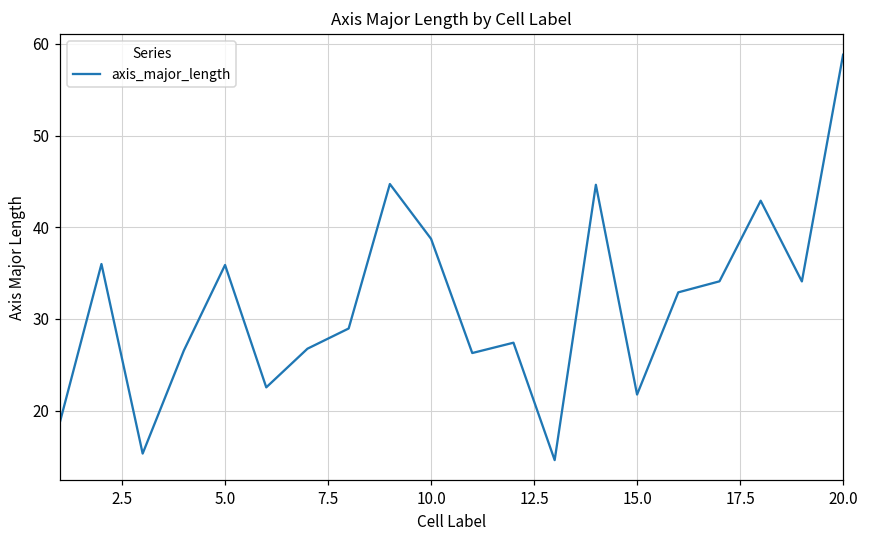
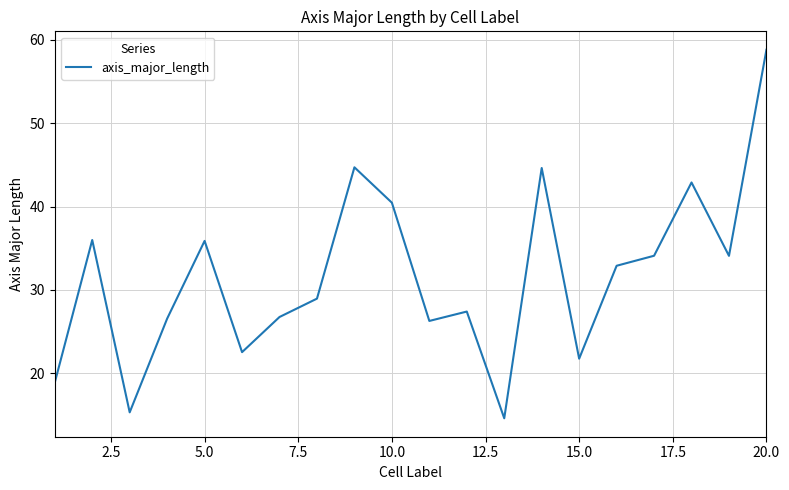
10.0: 39 -> 40
